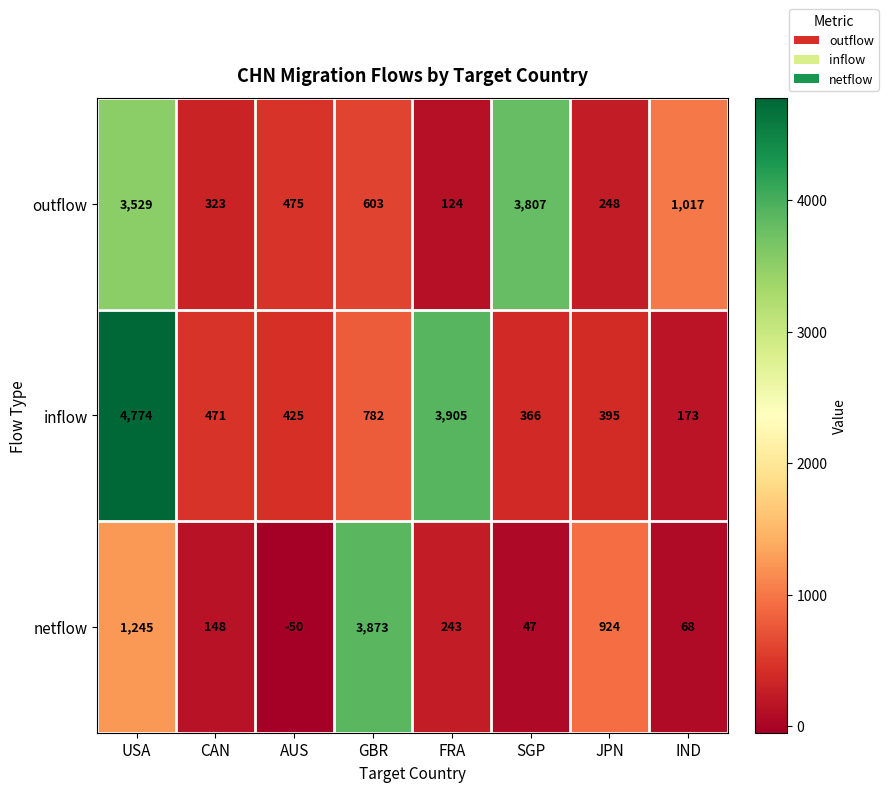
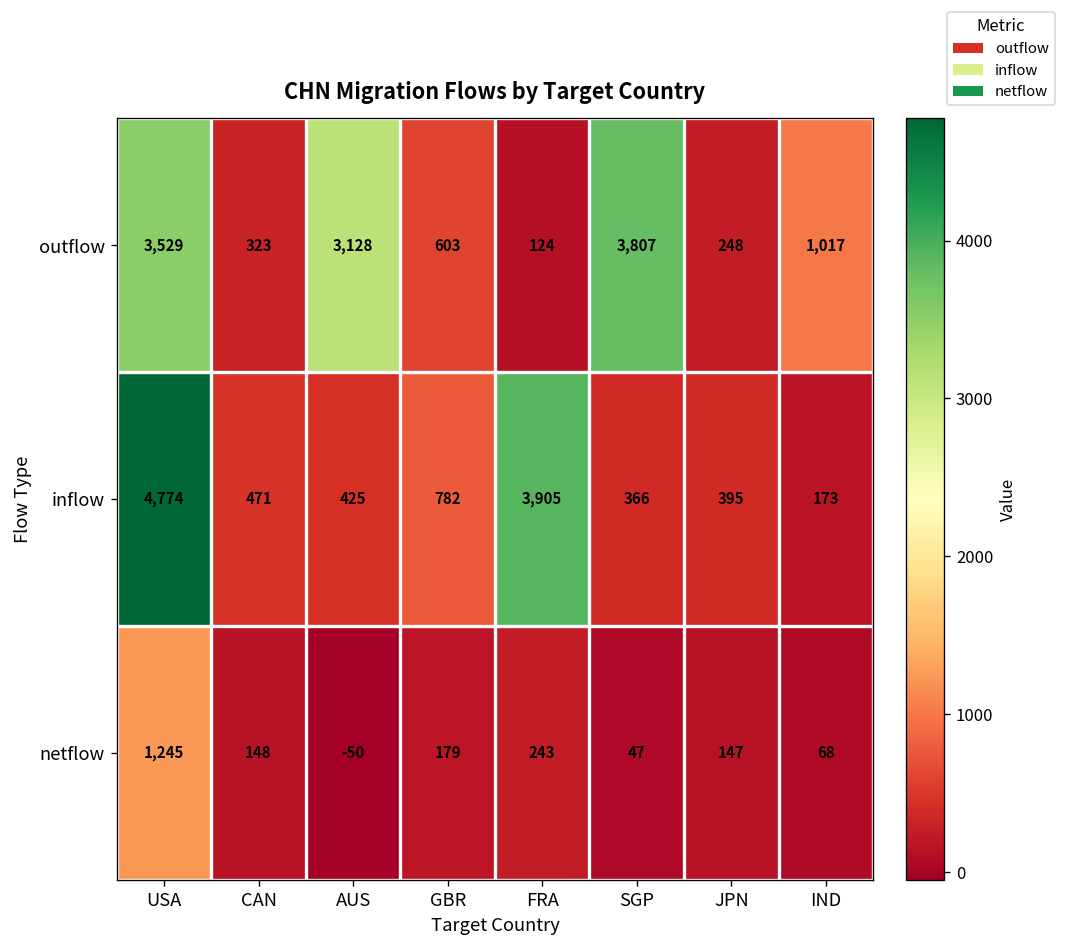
outflow, AUS: 475 -> 3,128
netflow, GBR: 3,873 -> 179
netflow, JPN: 924 -> 147
